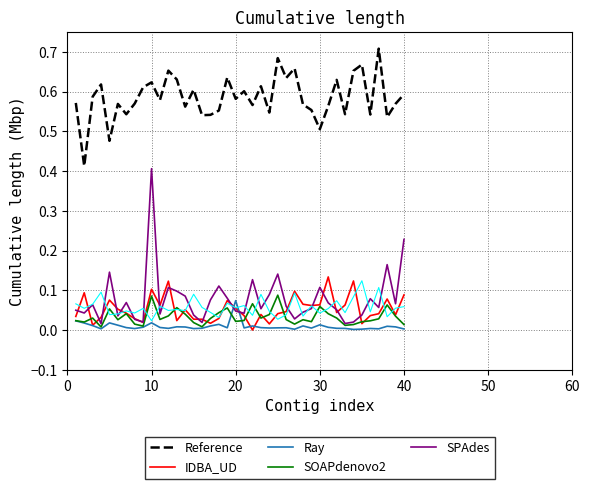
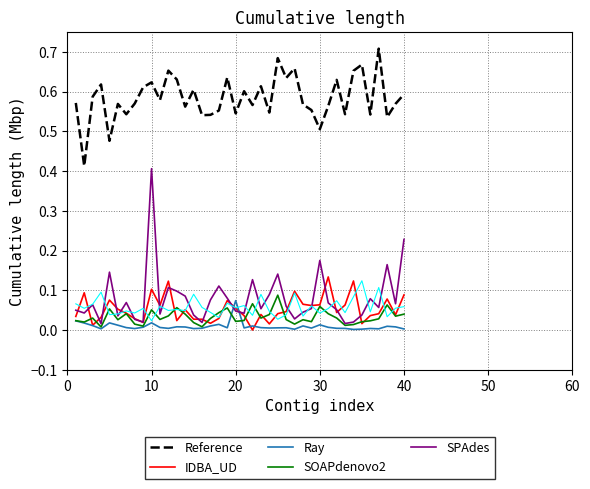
SOAPdenovo2, 10: 0.09 -> 0.05
Reference, 20: 0.58 -> 0.55
SPAdes, 30: 0.11 -> 0.18
SOAPdenovo2, 40: 0.01 -> 0.04
